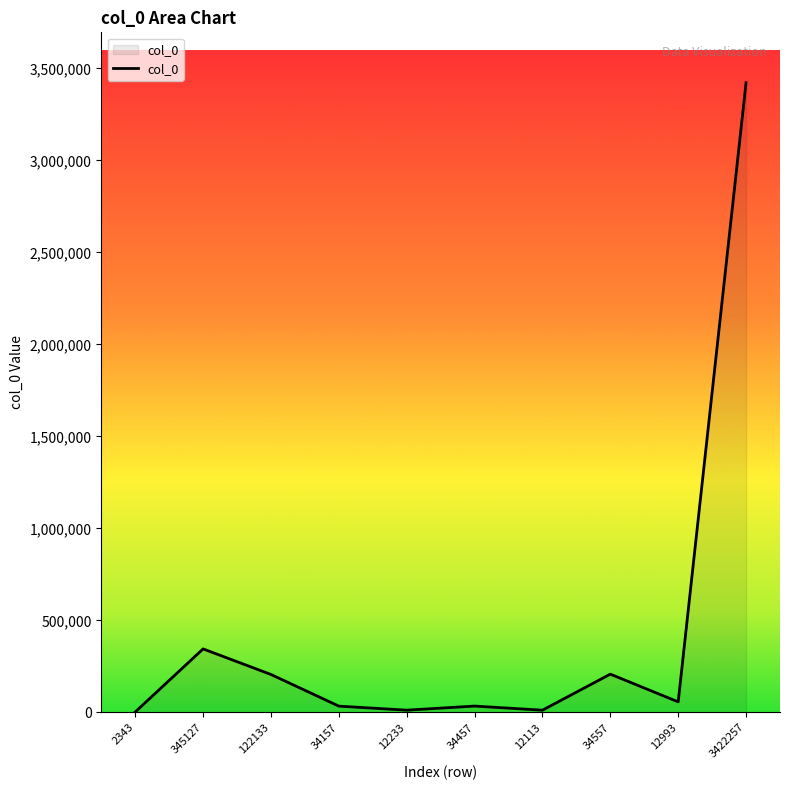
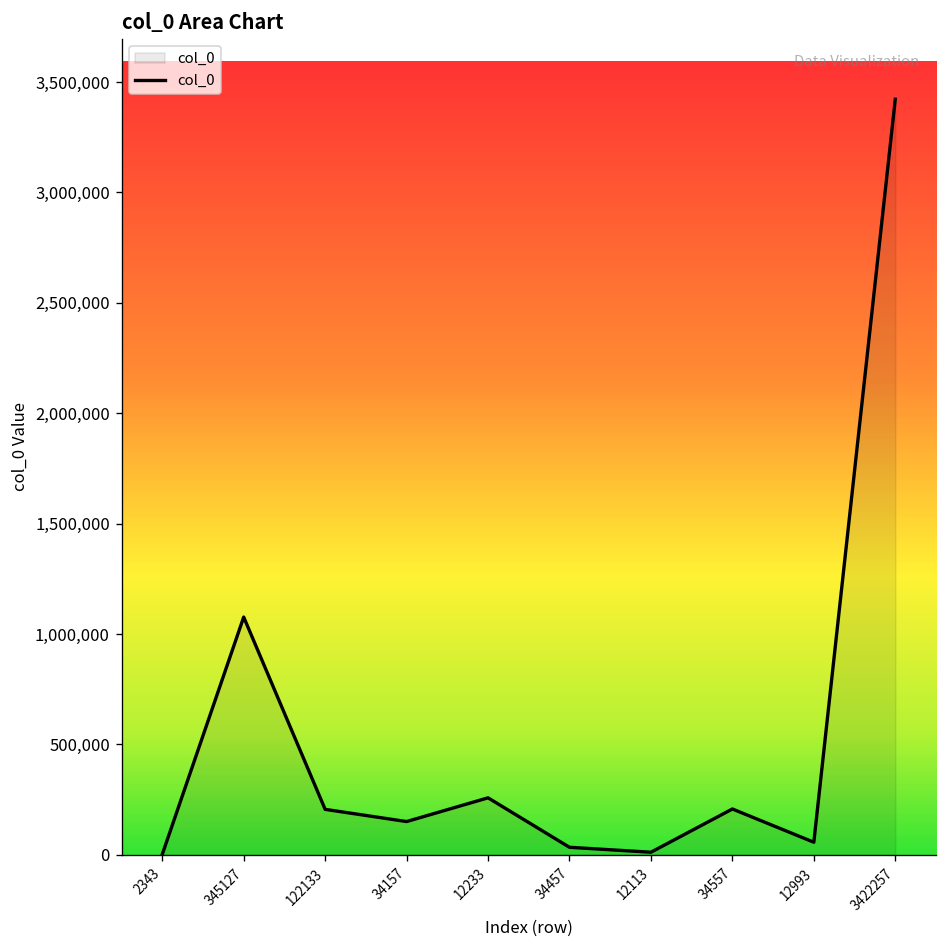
345127: 350,000 -> 1,080,000
34157: 30,000 -> 150,000
12233: 10,000 -> 260,000
